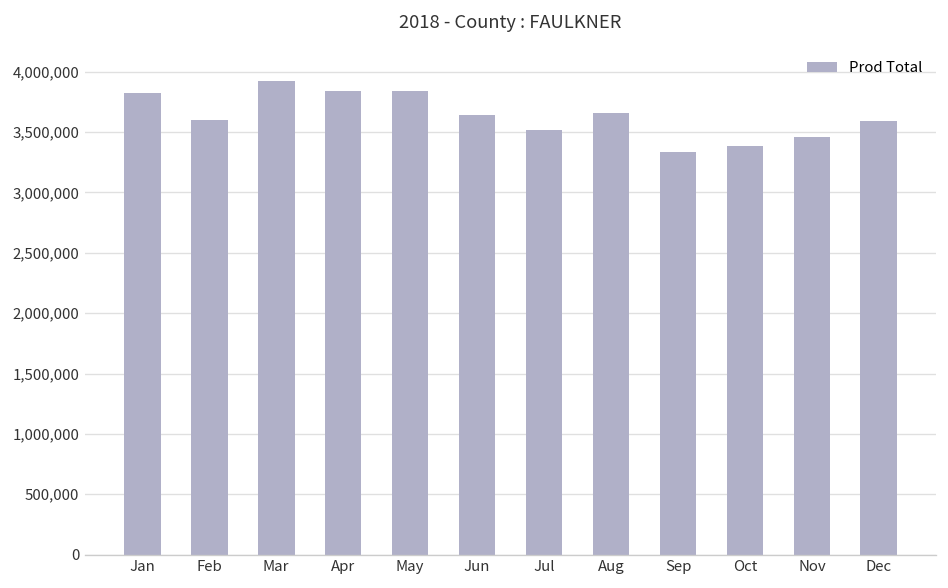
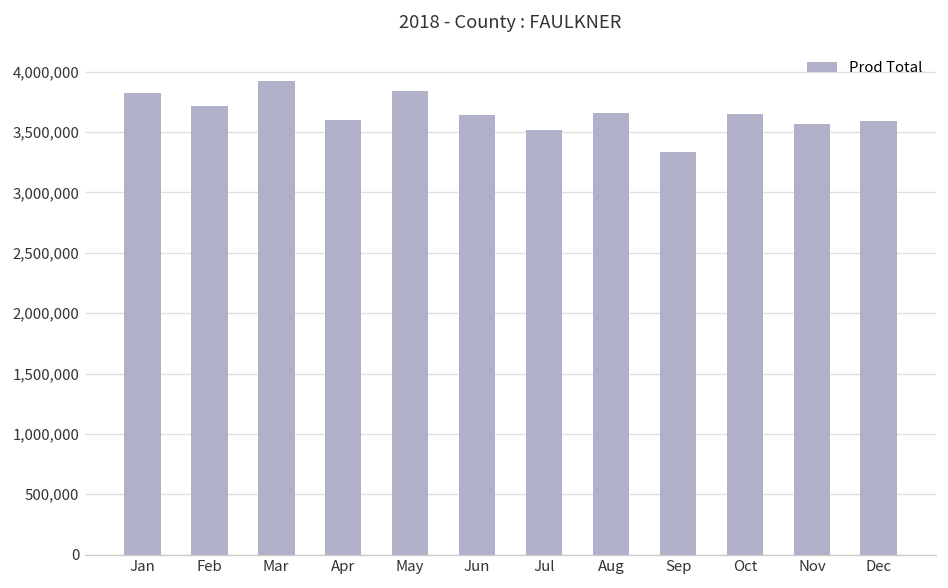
Feb: 3,600,000 -> 3,710,000
Apr: 3,840,000 -> 3,600,000
Oct: 3,390,000 -> 3,650,000
Nov: 3,460,000 -> 3,570,000
